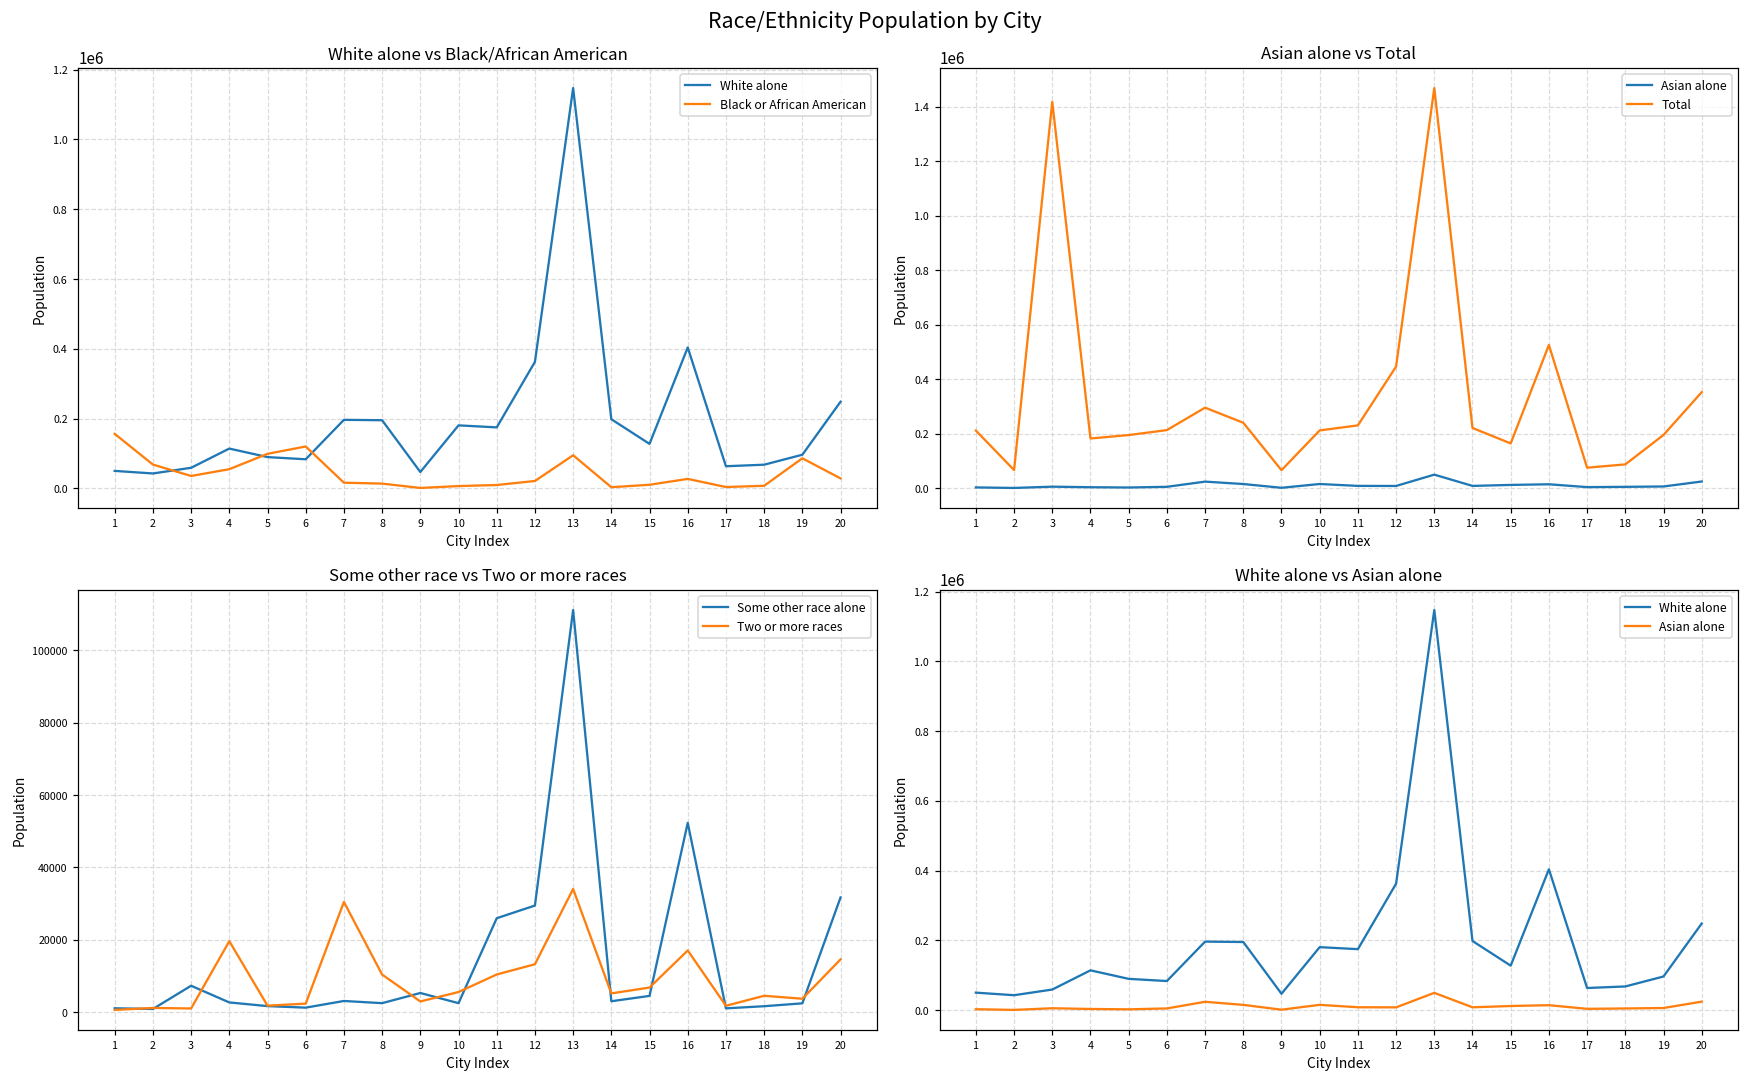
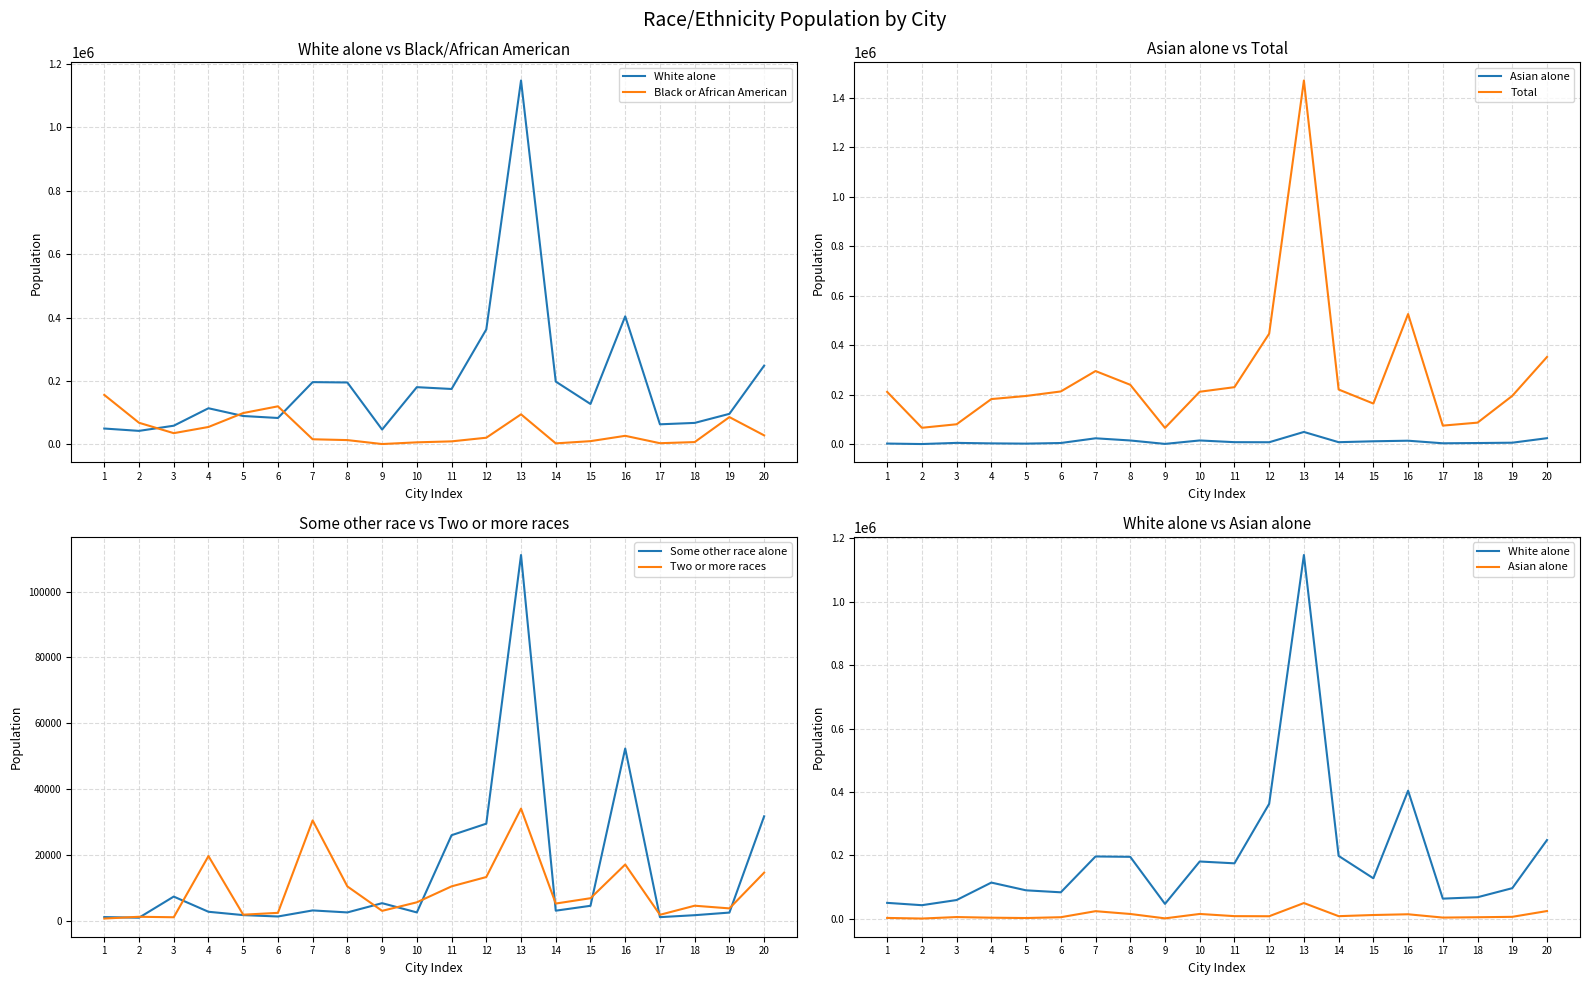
Asian alone vs Total, Total, 3: 1420000 -> 80000
